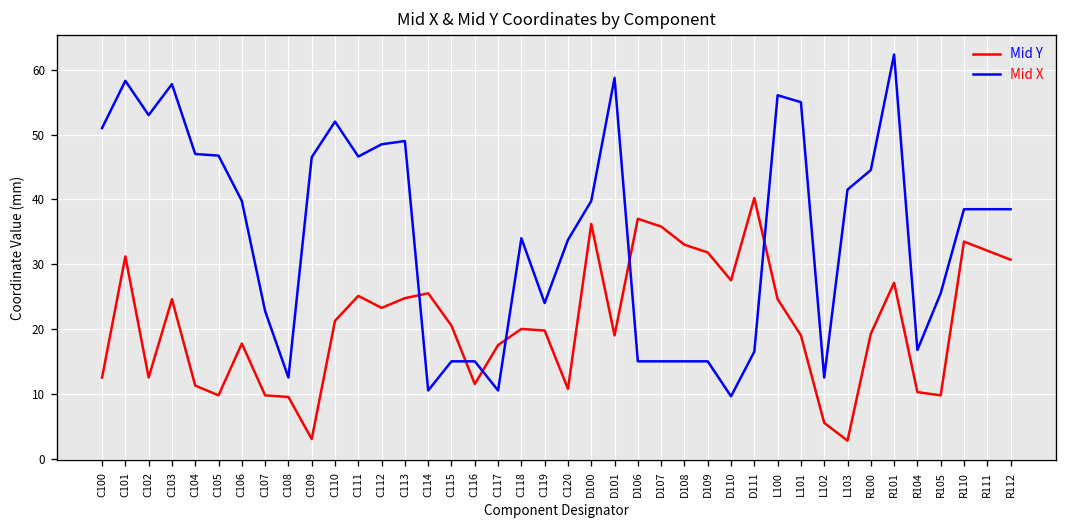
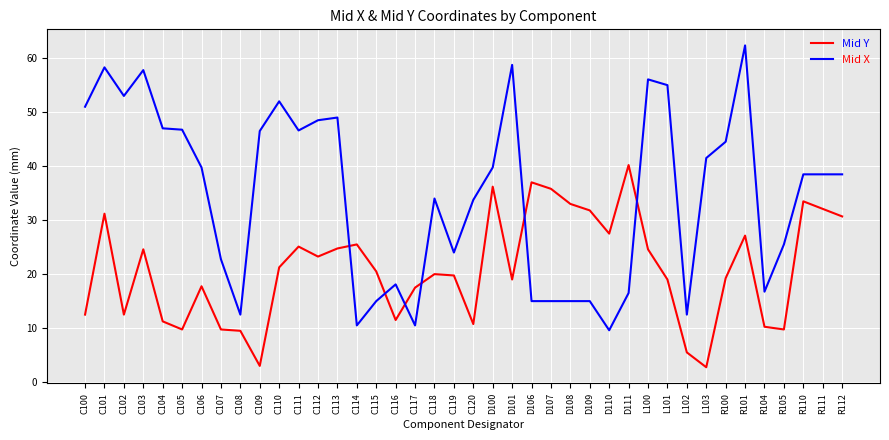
Mid X, C116: 15 -> 18
